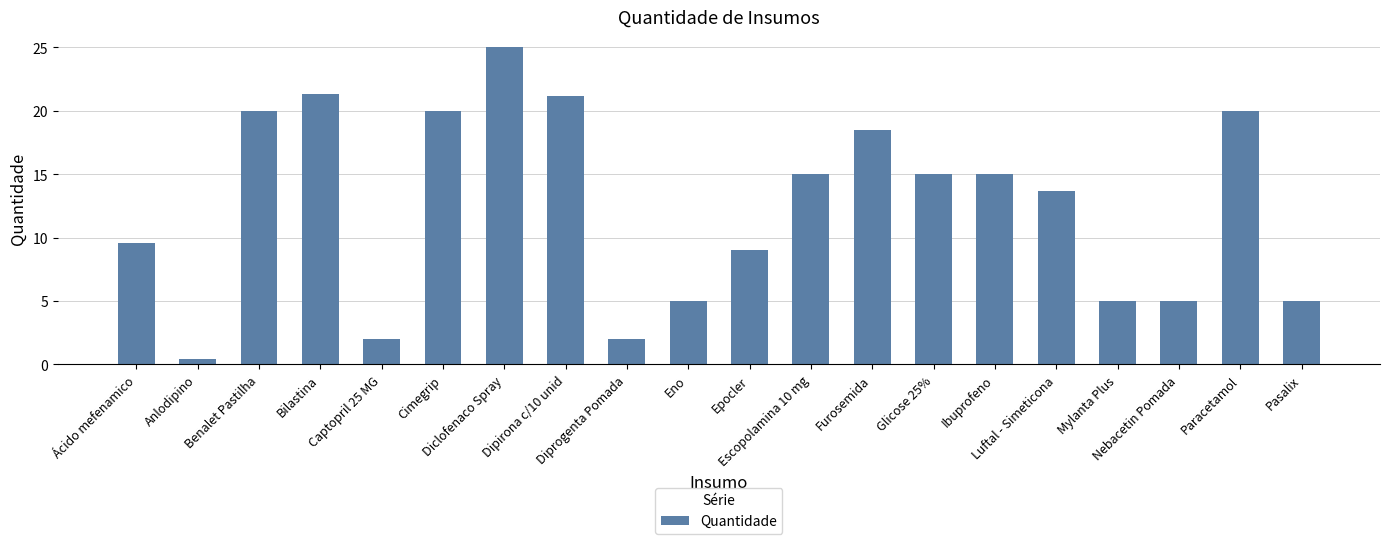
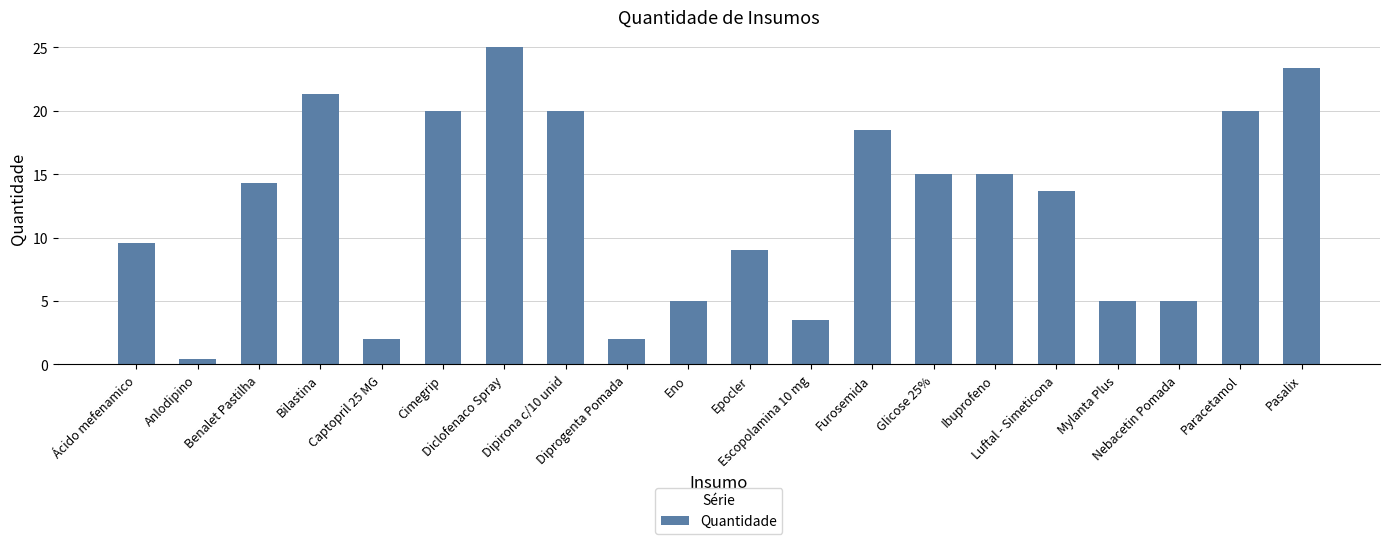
Benalet Pastilha: 20.0 -> 14.3
Dipirona c/10 unid: 21.2 -> 20.0
Escopolamina 10 mg: 15.0 -> 3.5
Pasalix: 5.0 -> 23.4
